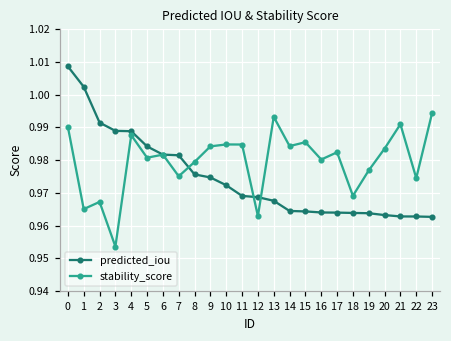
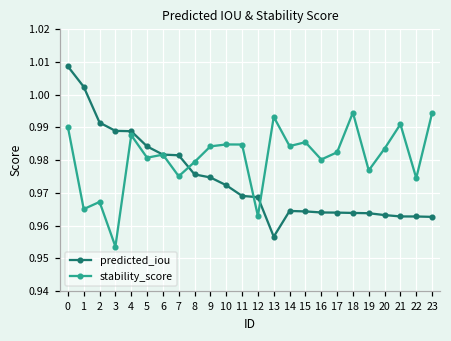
predicted_iou, 13: 0.968 -> 0.957
stability_score, 18: 0.969 -> 0.994
